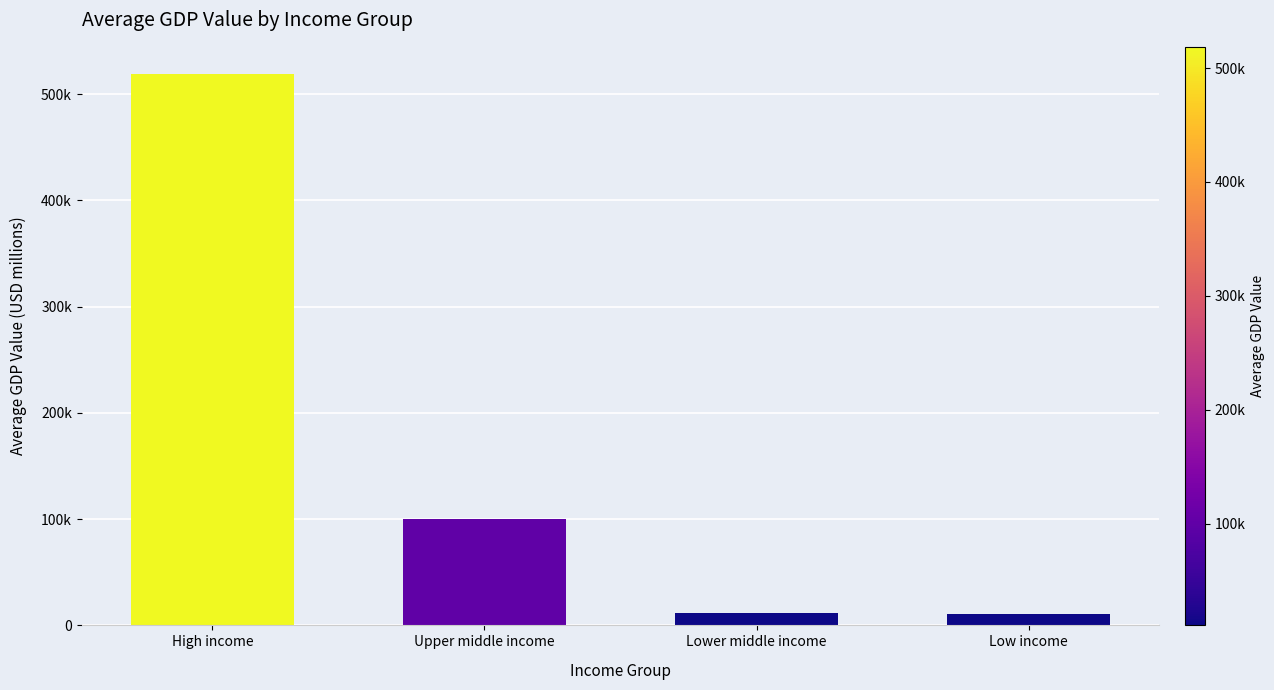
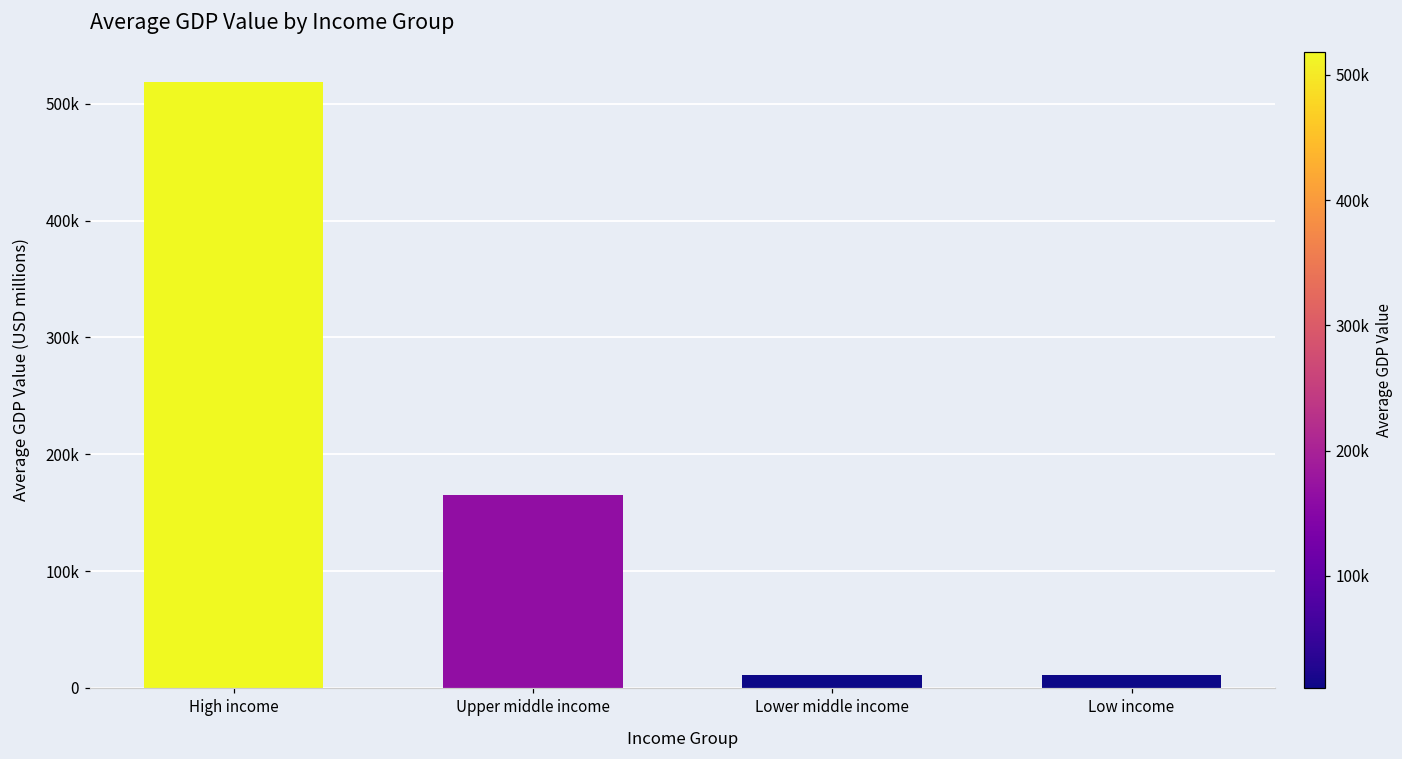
Upper middle income: 100000 -> 165000
